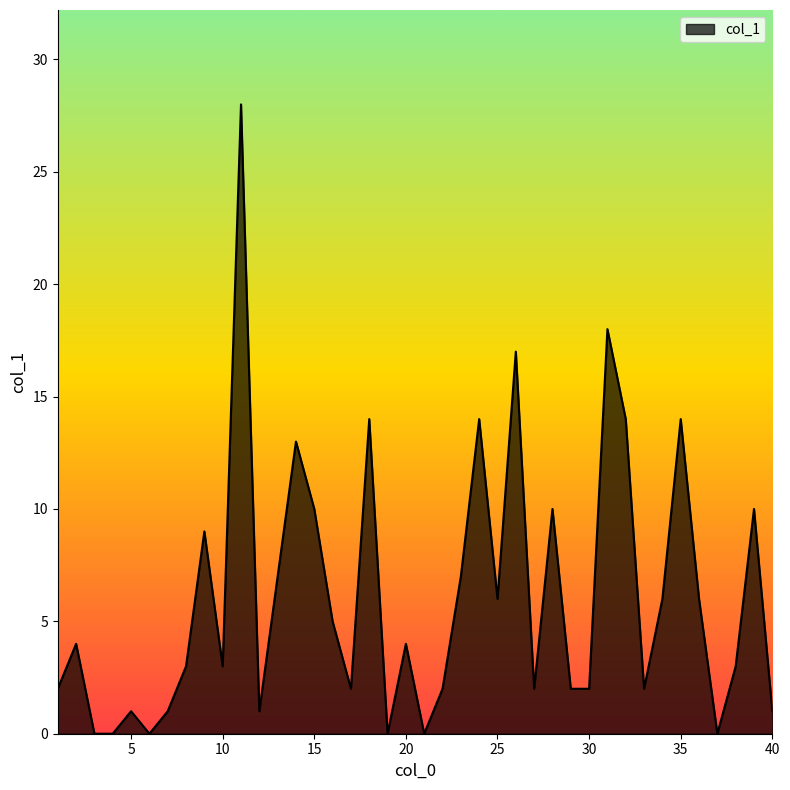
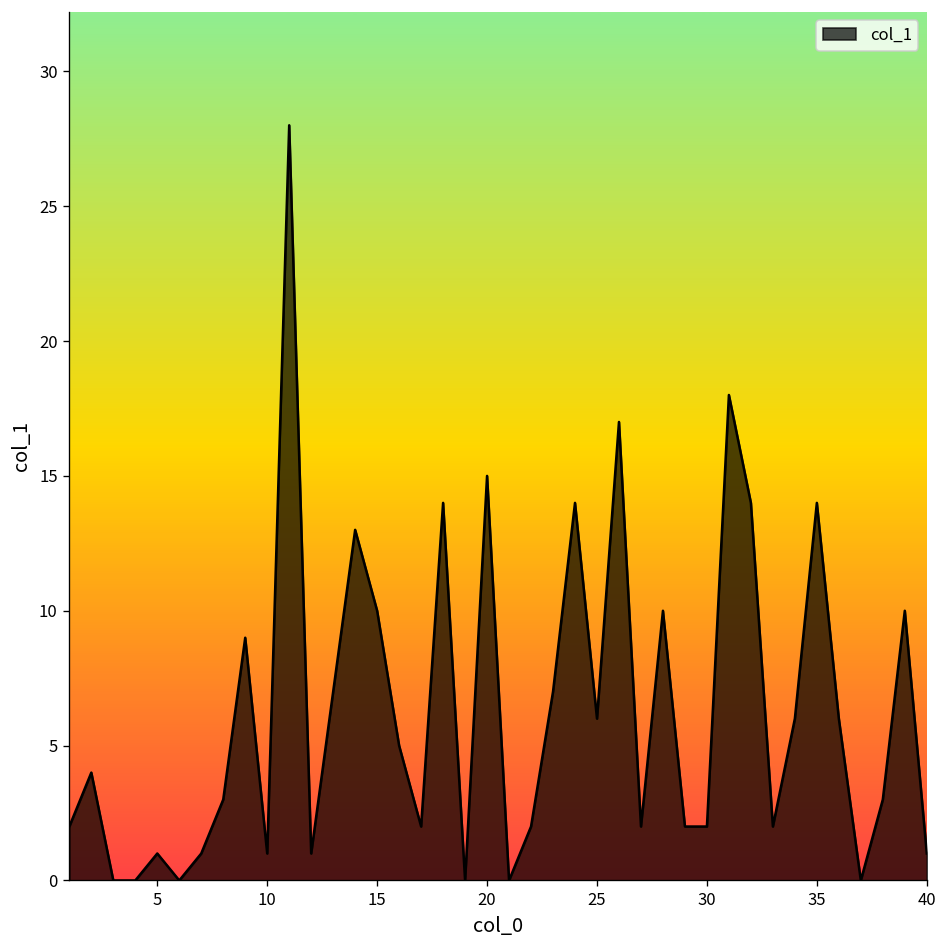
10: 3 -> 1
20: 4 -> 15
